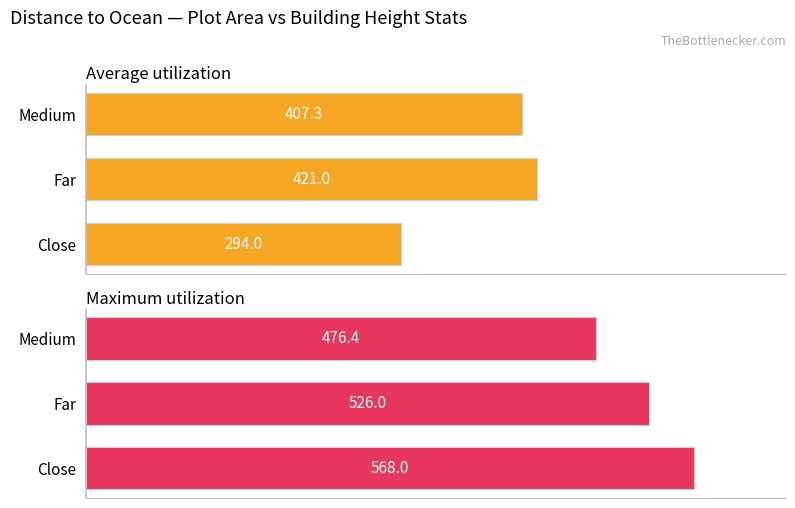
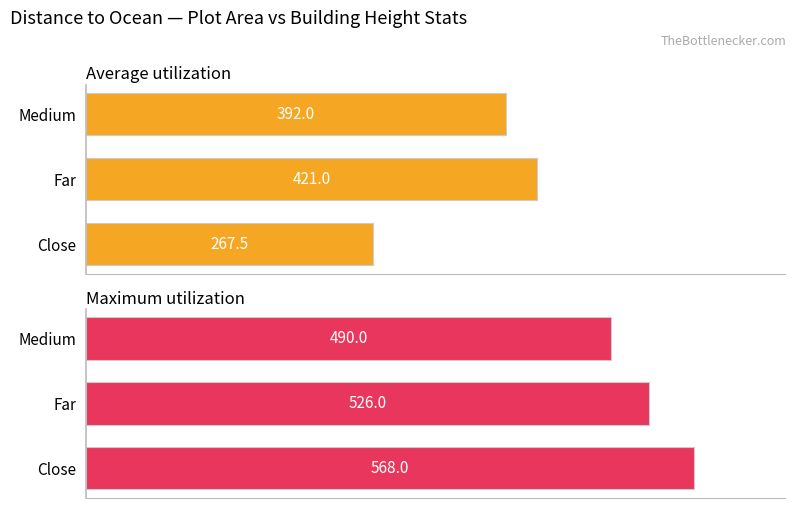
Average utilization, Medium: 407.3 -> 392.0
Average utilization, Close: 294.0 -> 267.5
Maximum utilization, Medium: 476.4 -> 490.0
